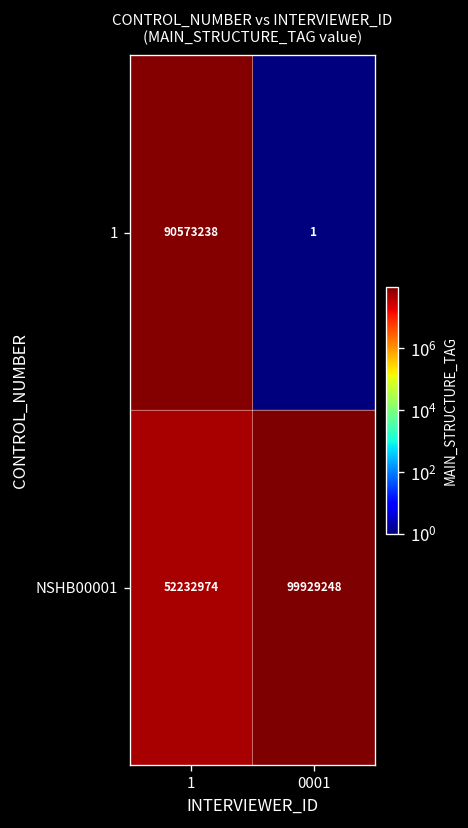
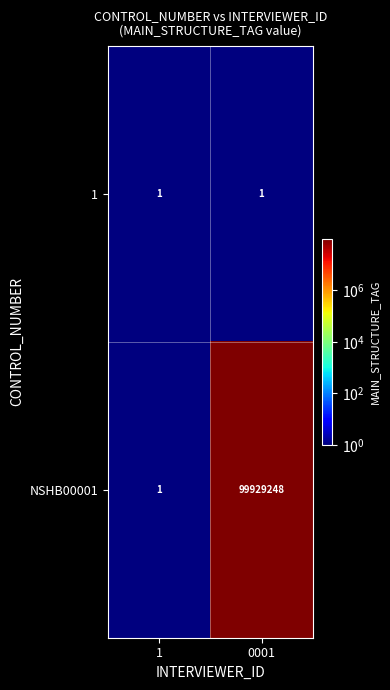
1, 1: 90573238 -> 1
NSHB00001, 1: 52232974 -> 1
